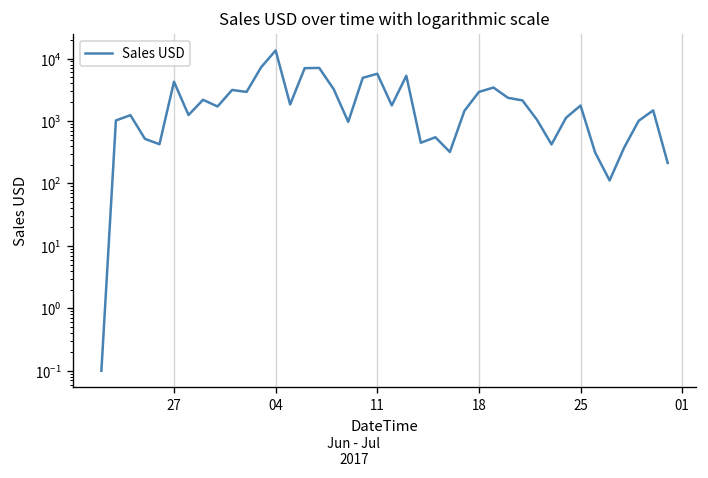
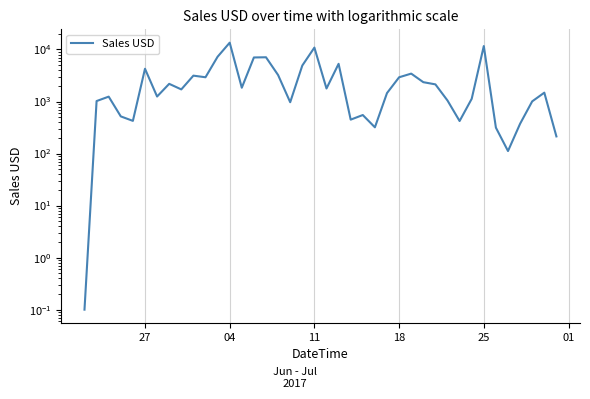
11: 6000 -> 11000
25: 1800 -> 12000
